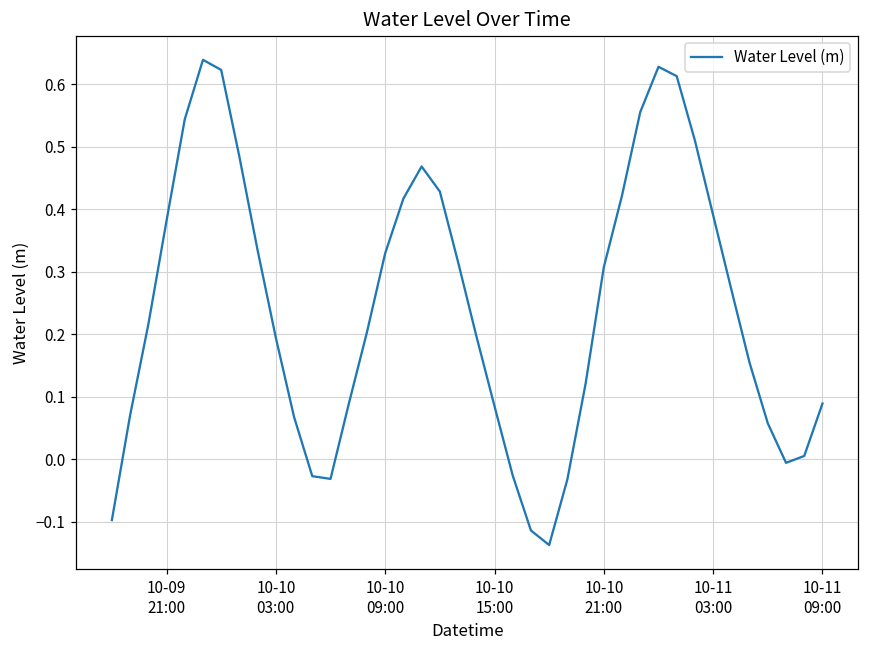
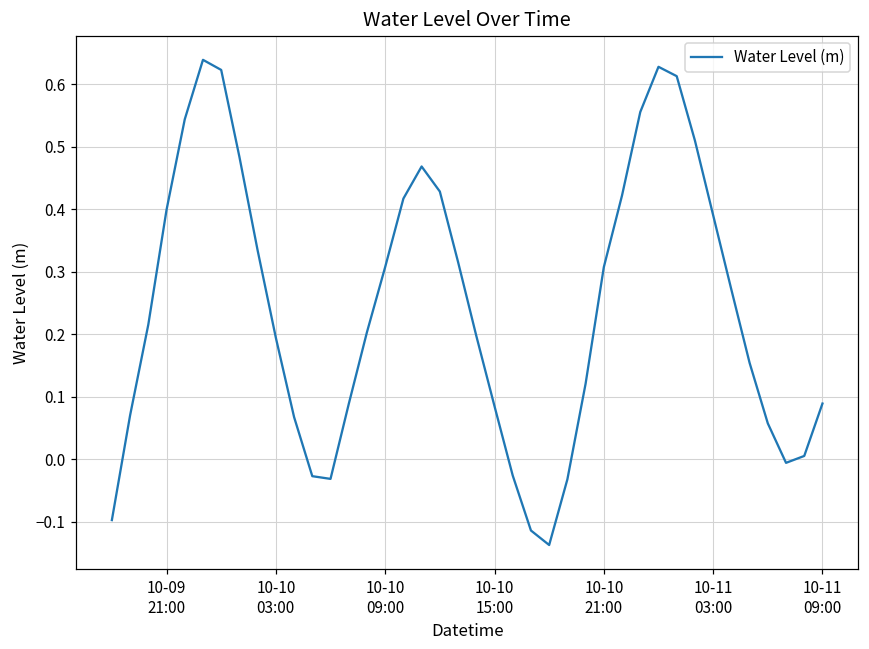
10-09 21:00: 0.38 -> 0.40
10-10 09:00: 0.33 -> 0.31
